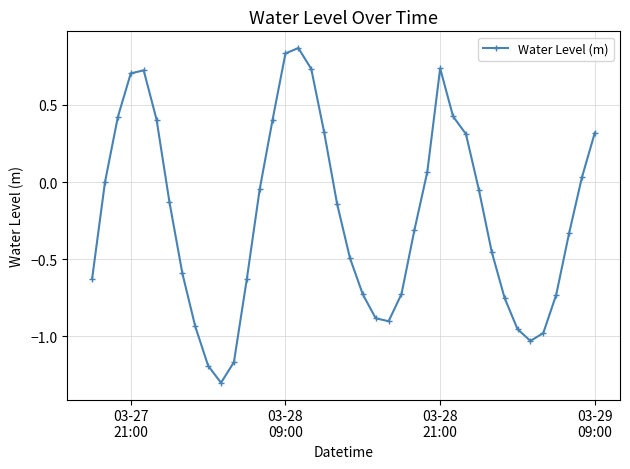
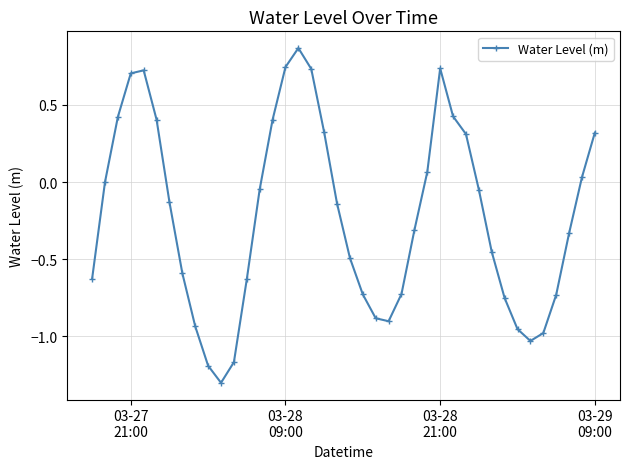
03-28 09:00: 0.83 -> 0.75
